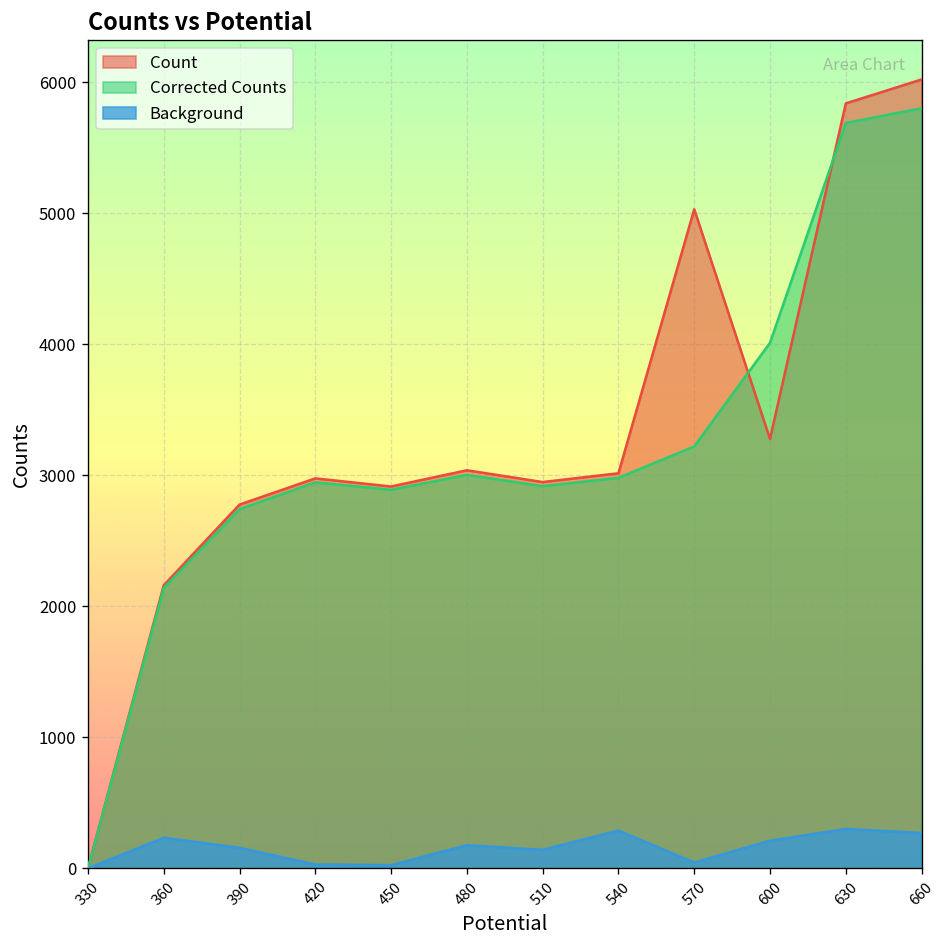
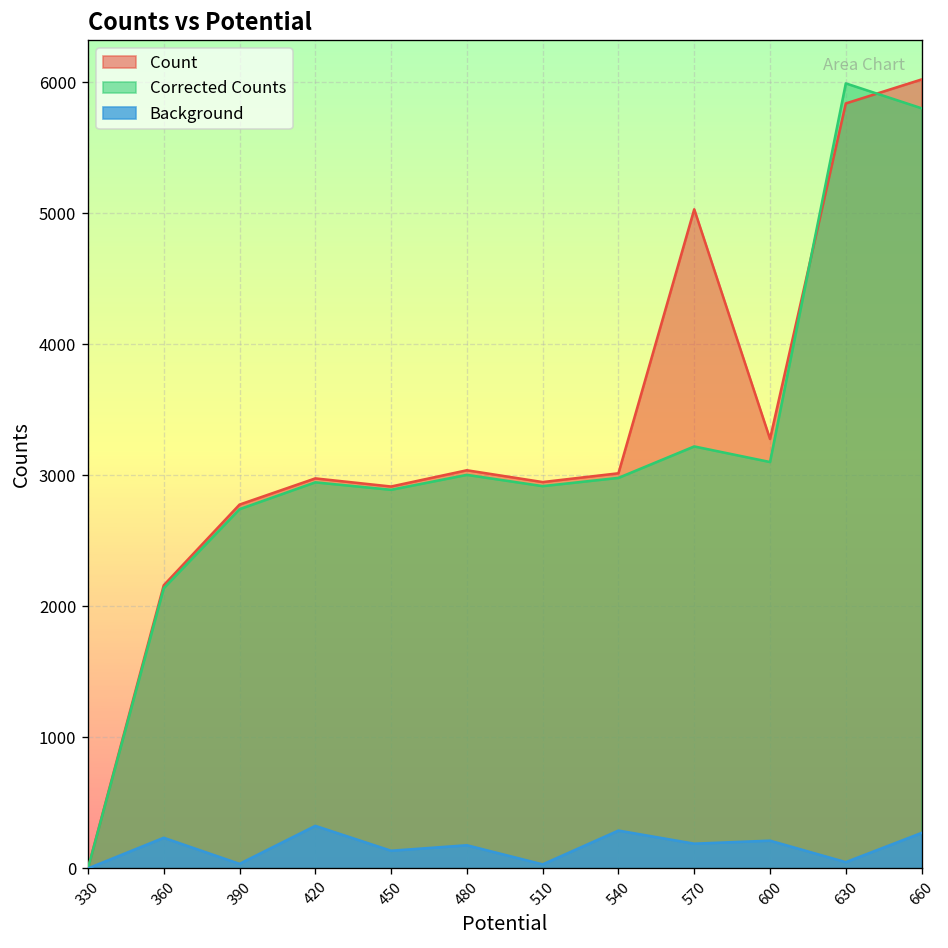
Background, 390: 160 -> 40
Background, 420: 30 -> 330
Background, 450: 30 -> 140
Background, 510: 140 -> 30
Background, 570: 50 -> 190
Corrected Counts, 600: 4010 -> 3100
Corrected Counts, 630: 5690 -> 5990
Background, 630: 300 -> 50
